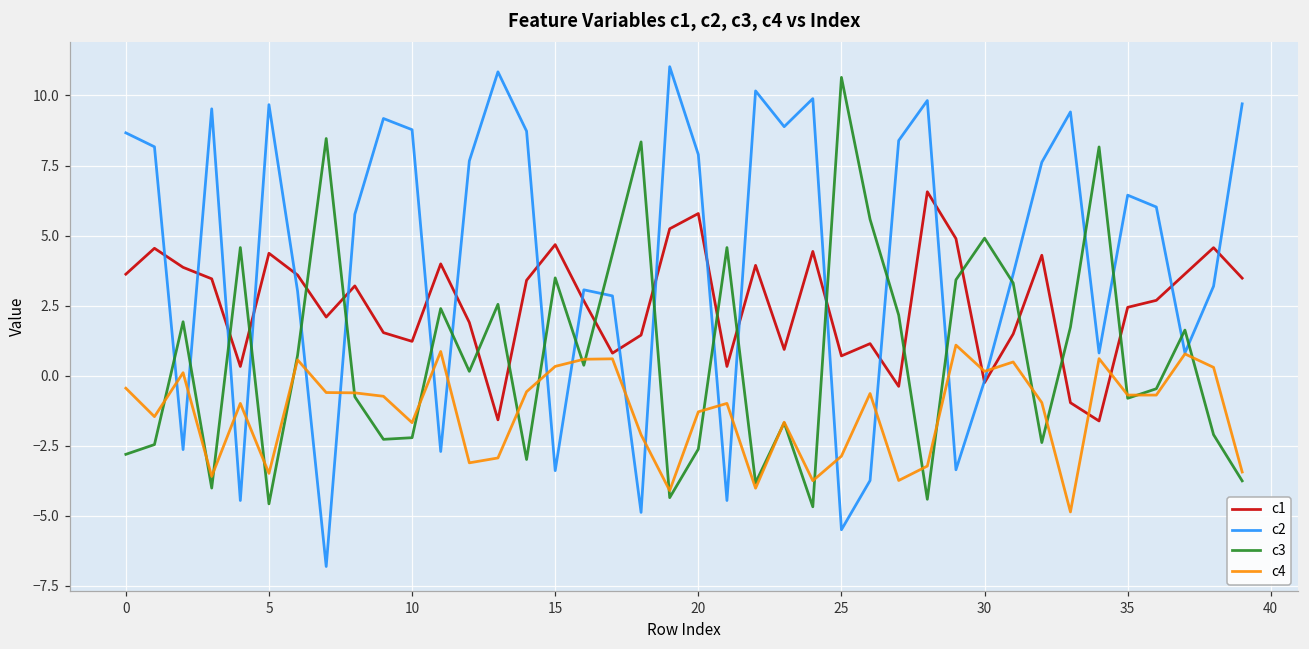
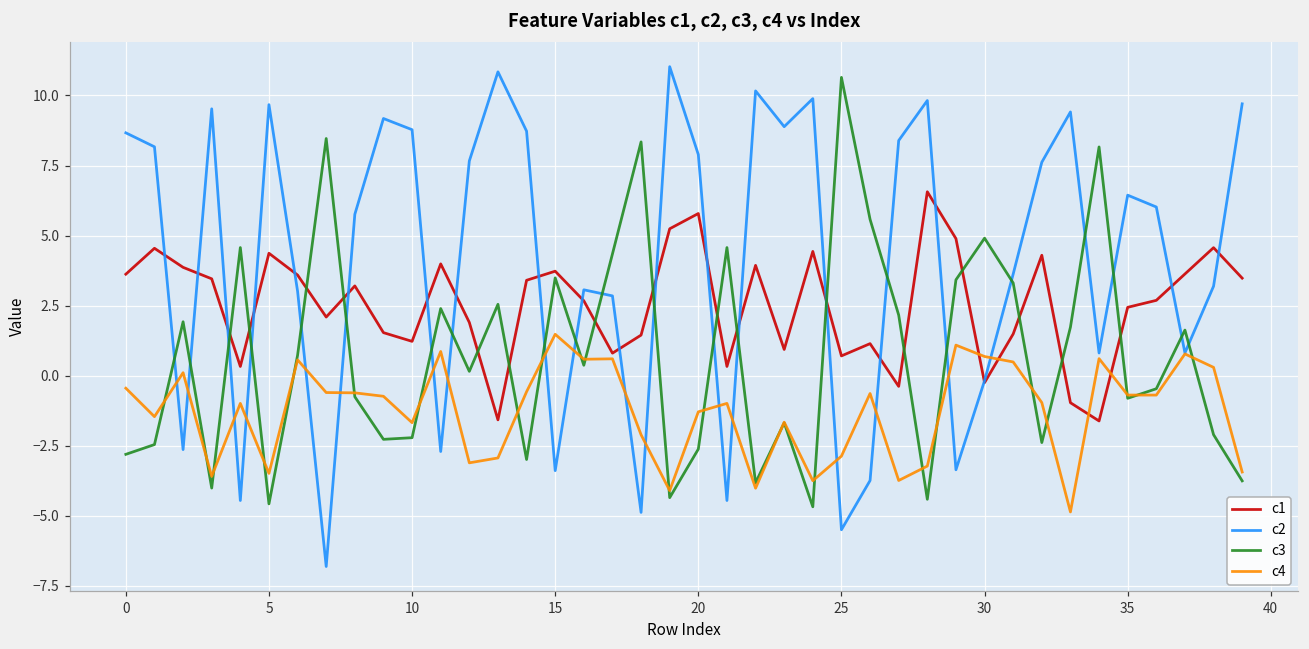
c1, 15: 4.7 -> 3.7
c4, 15: 0.3 -> 1.5
c4, 30: 0.2 -> 0.7
